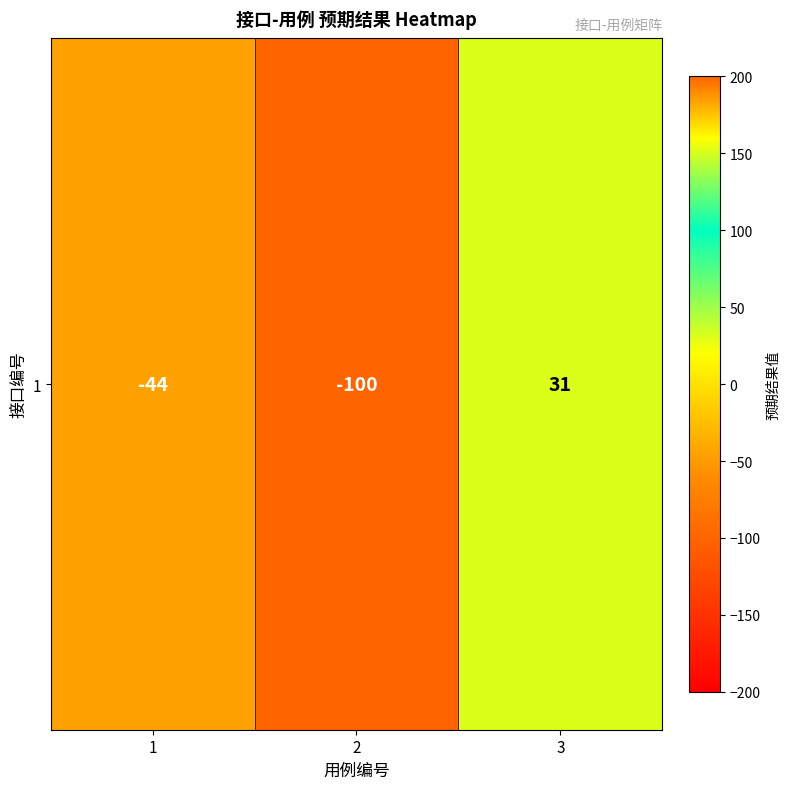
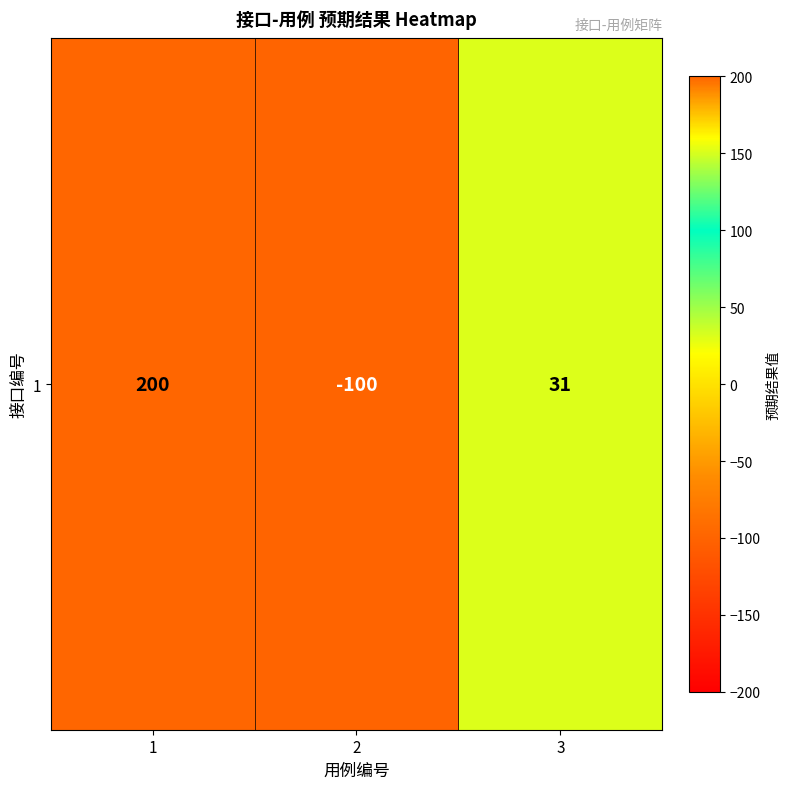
1, 1: -44 -> 200
